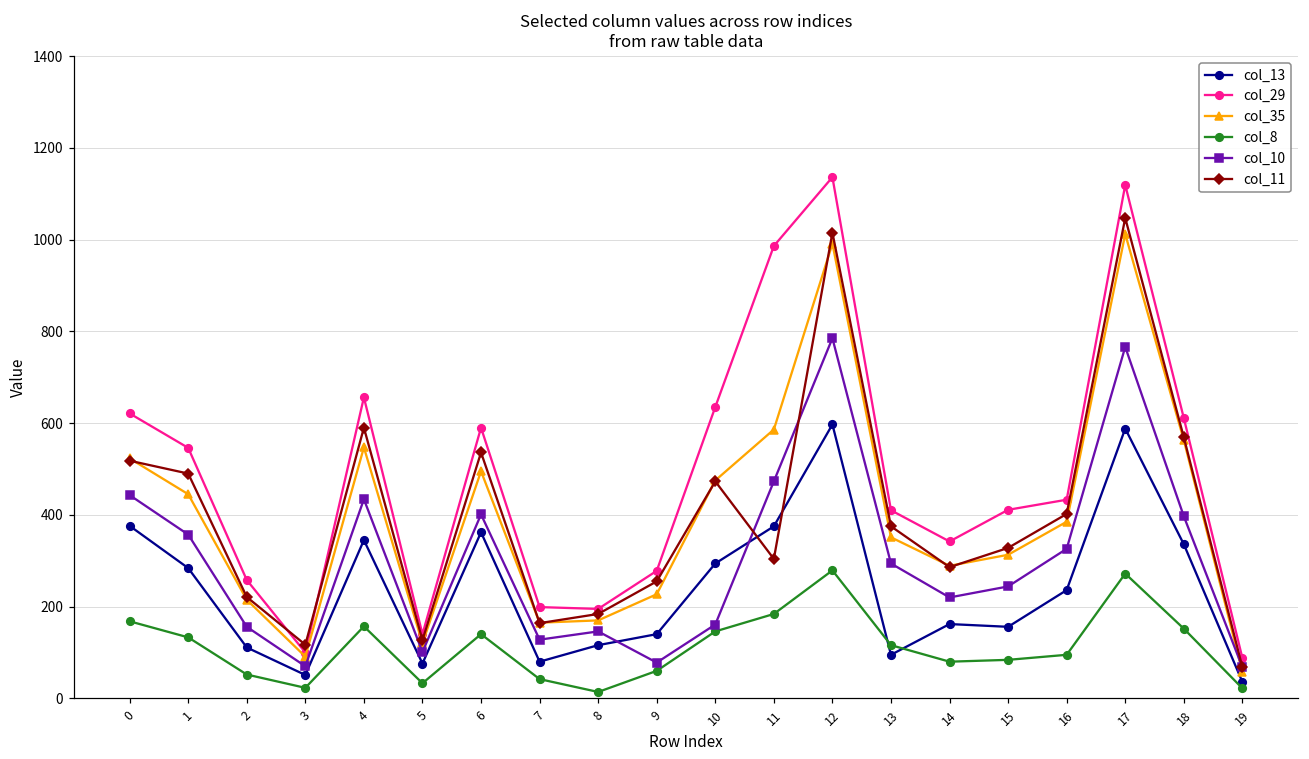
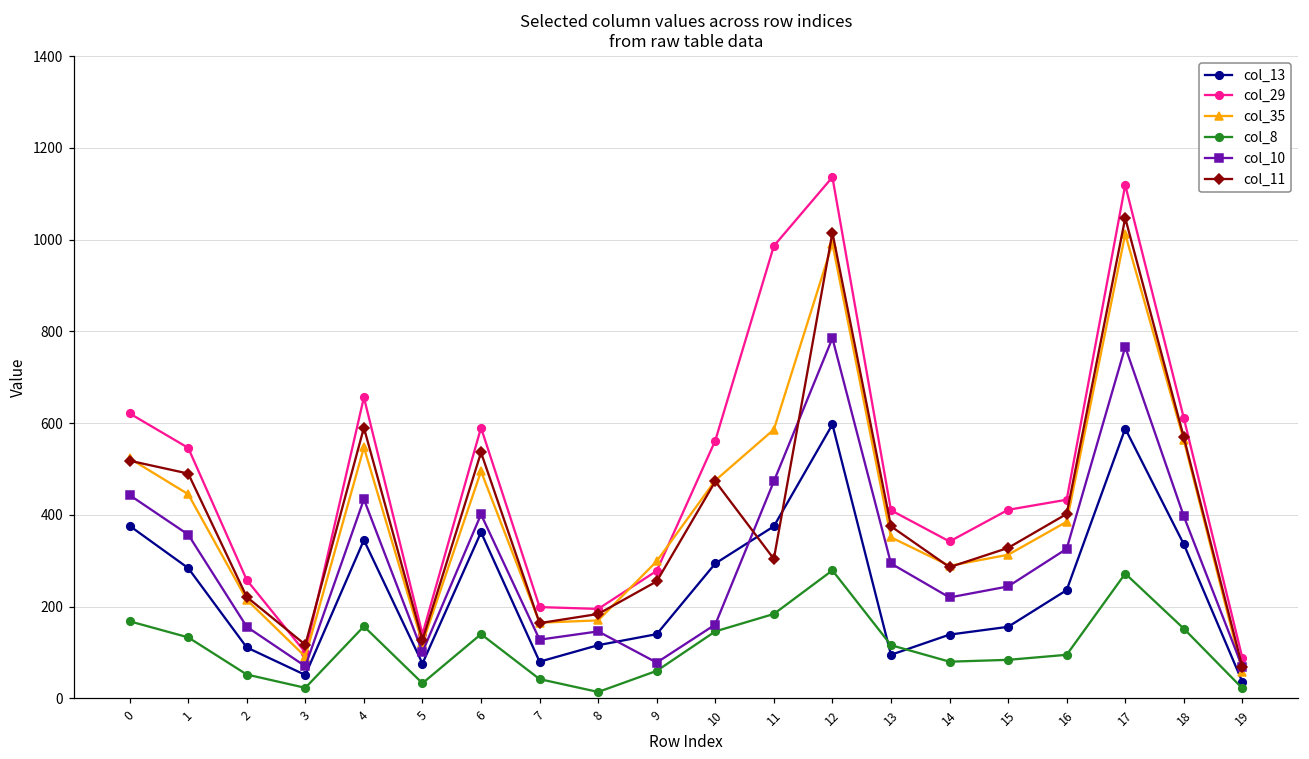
col_35, 9: 230 -> 300
col_29, 10: 640 -> 560
col_13, 14: 160 -> 140
